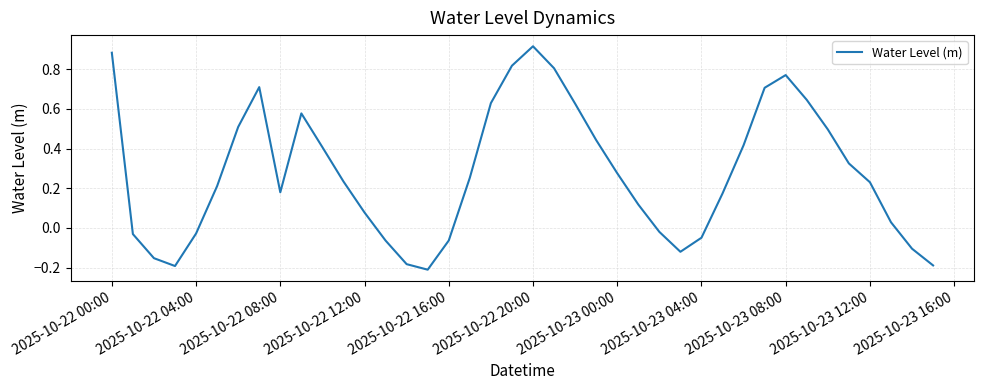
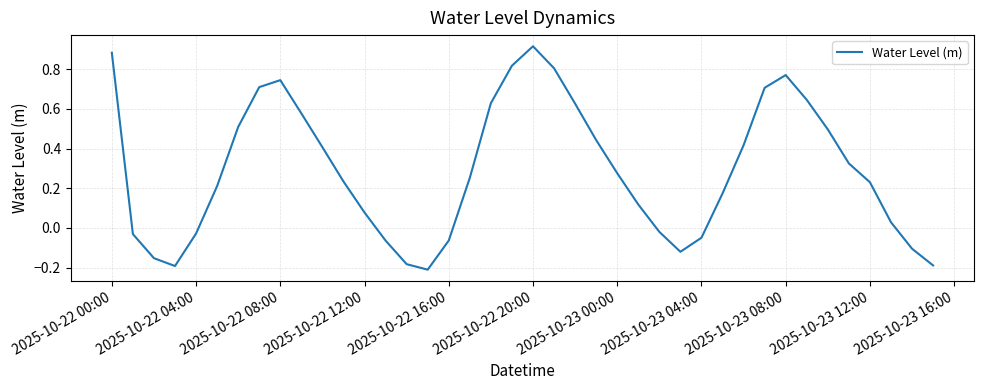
2025-10-22 08:00: 0.18 -> 0.75
